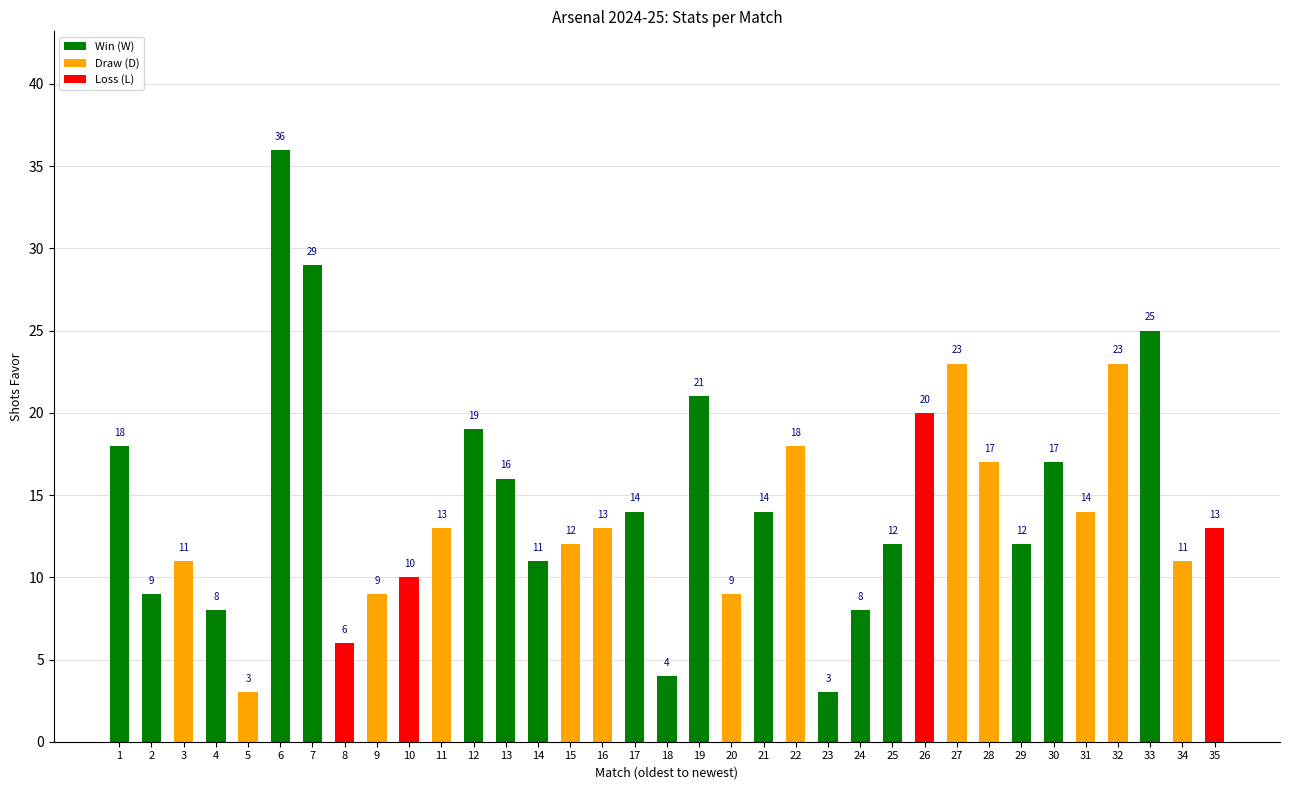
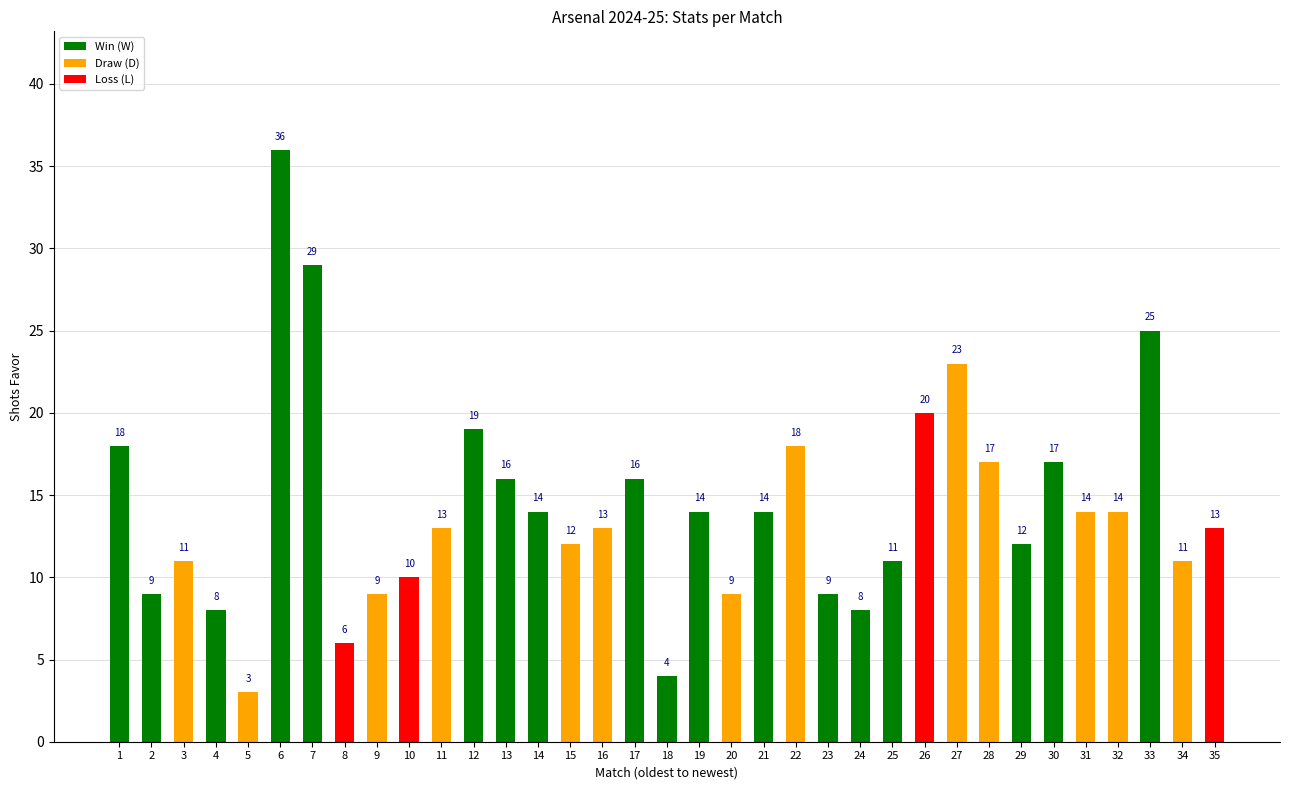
14: 11 -> 14
17: 14 -> 16
19: 21 -> 14
23: 3 -> 9
25: 12 -> 11
32: 23 -> 14
